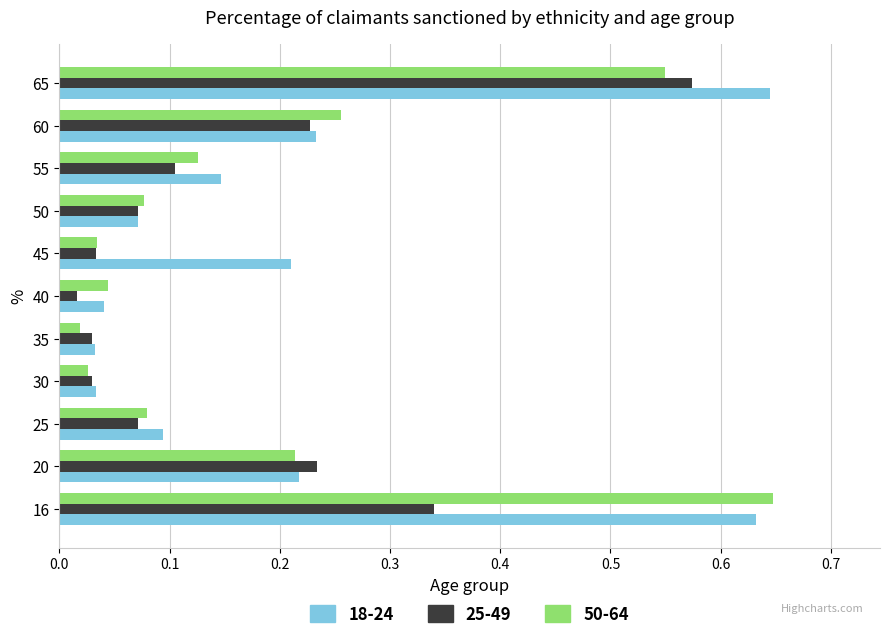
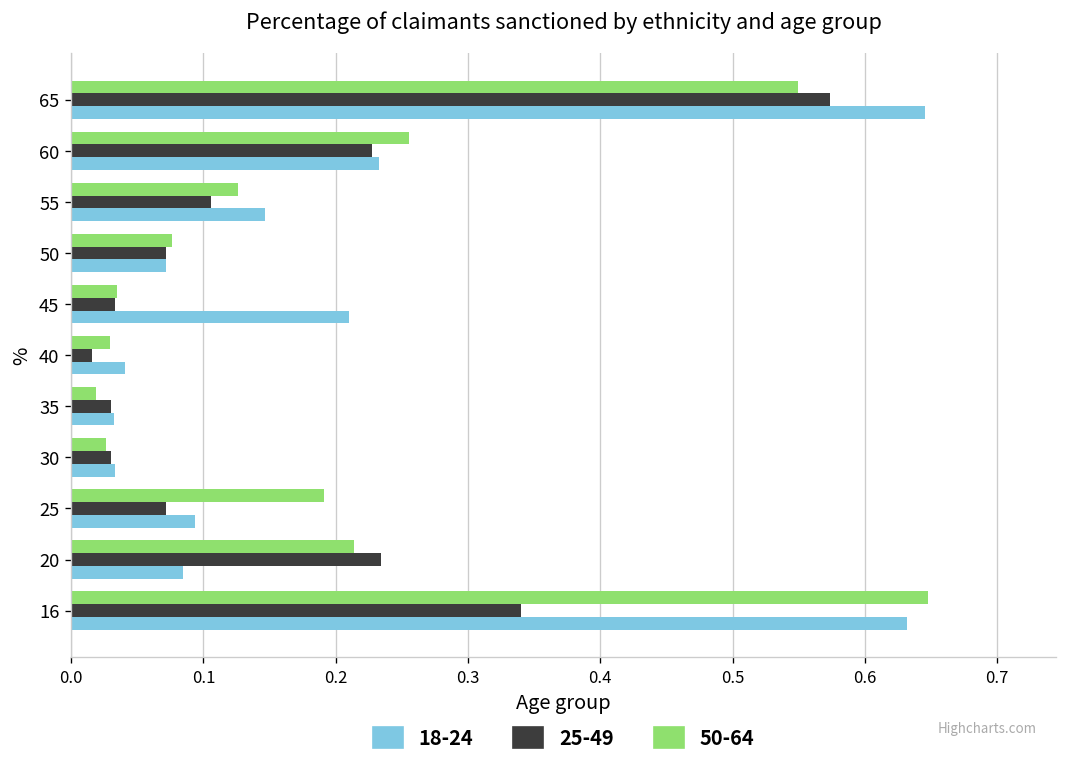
50-64, 40: 0.044 -> 0.029
50-64, 25: 0.079 -> 0.191
18-24, 20: 0.217 -> 0.084
